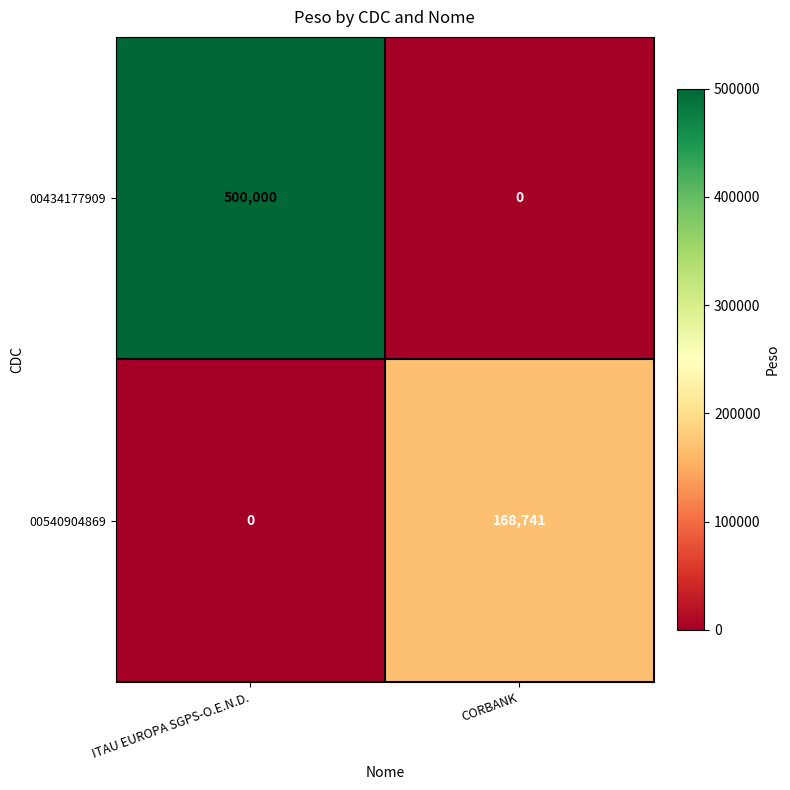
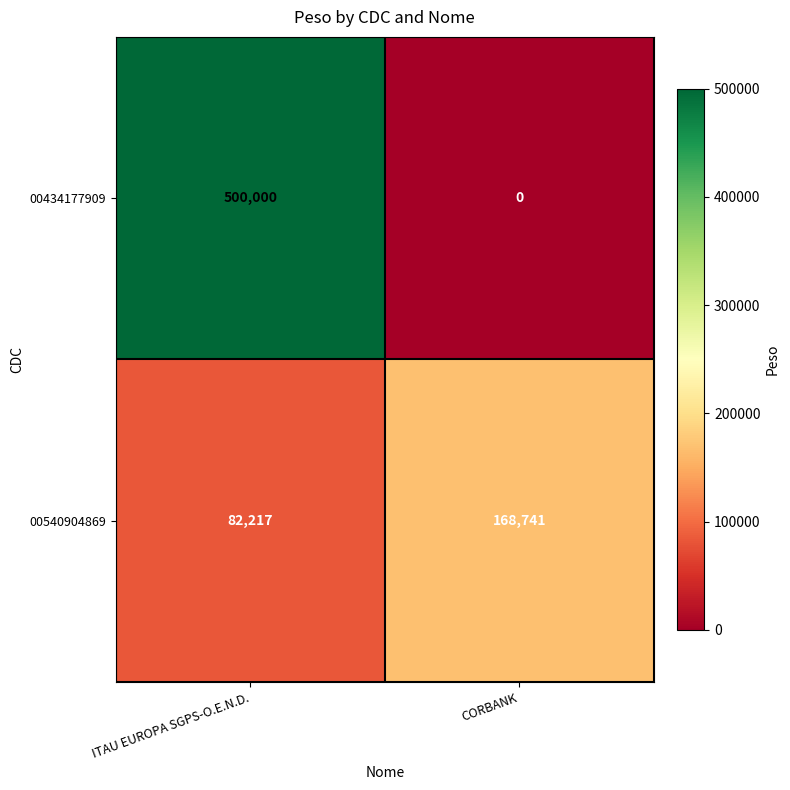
00540904869, ITAU EUROPA SGPS-O.E.N.D.: 0 -> 82,217
